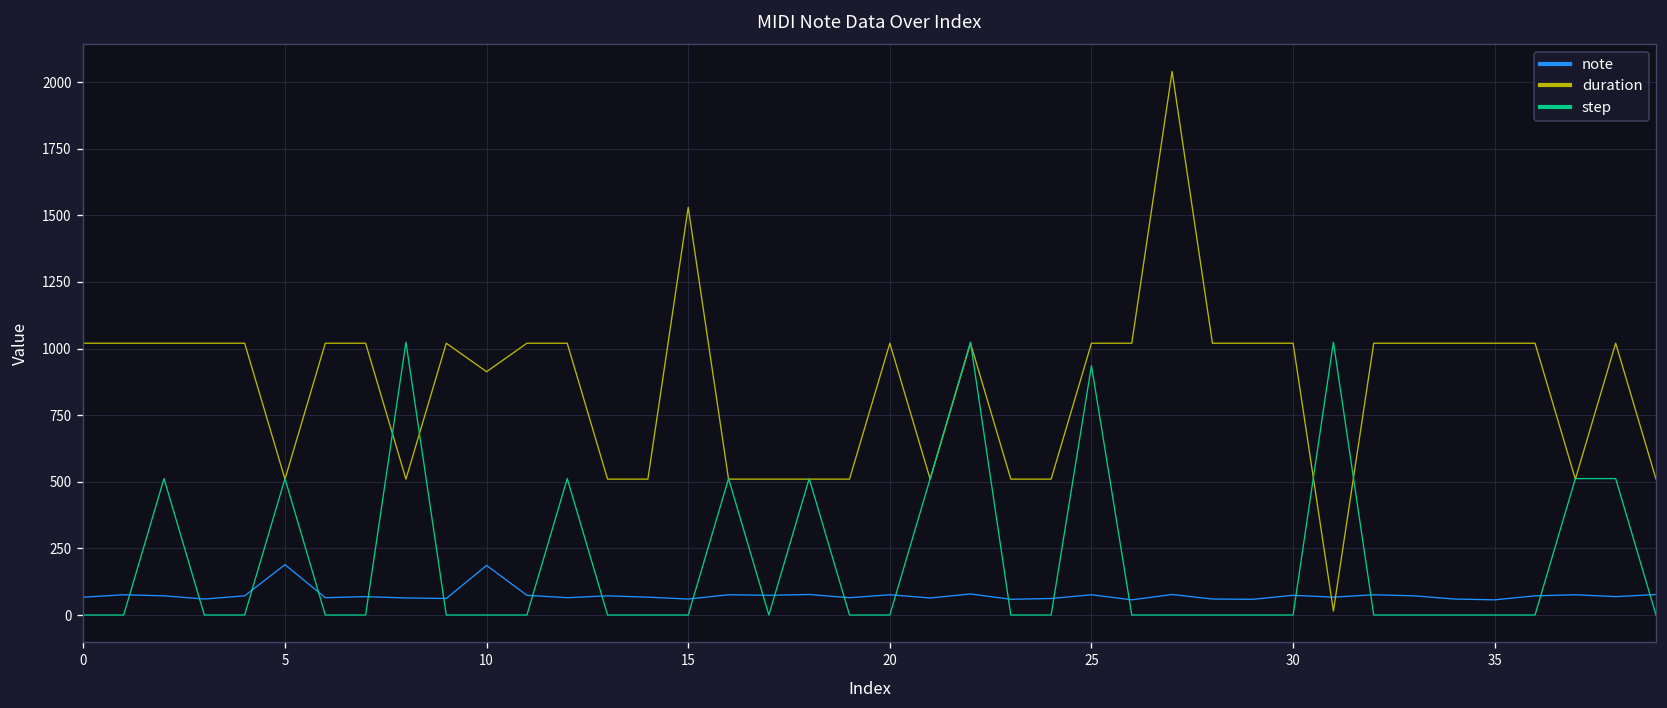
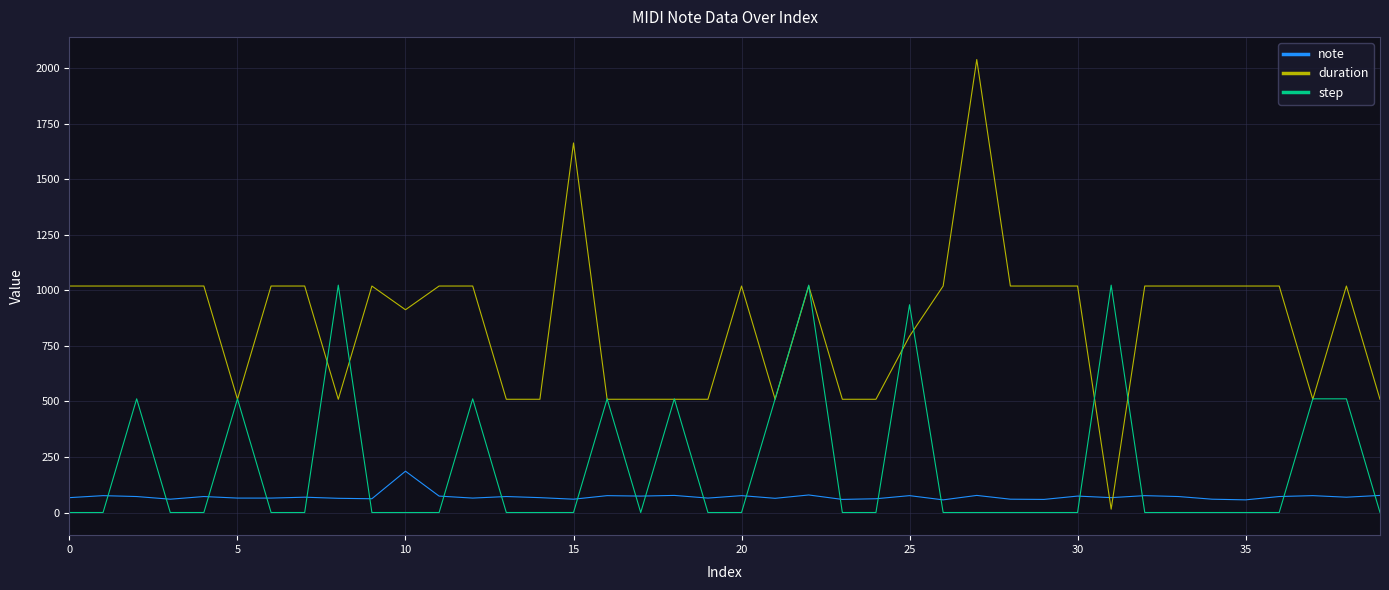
note, 5: 190 -> 70
duration, 15: 1530 -> 1660
duration, 25: 1020 -> 790
